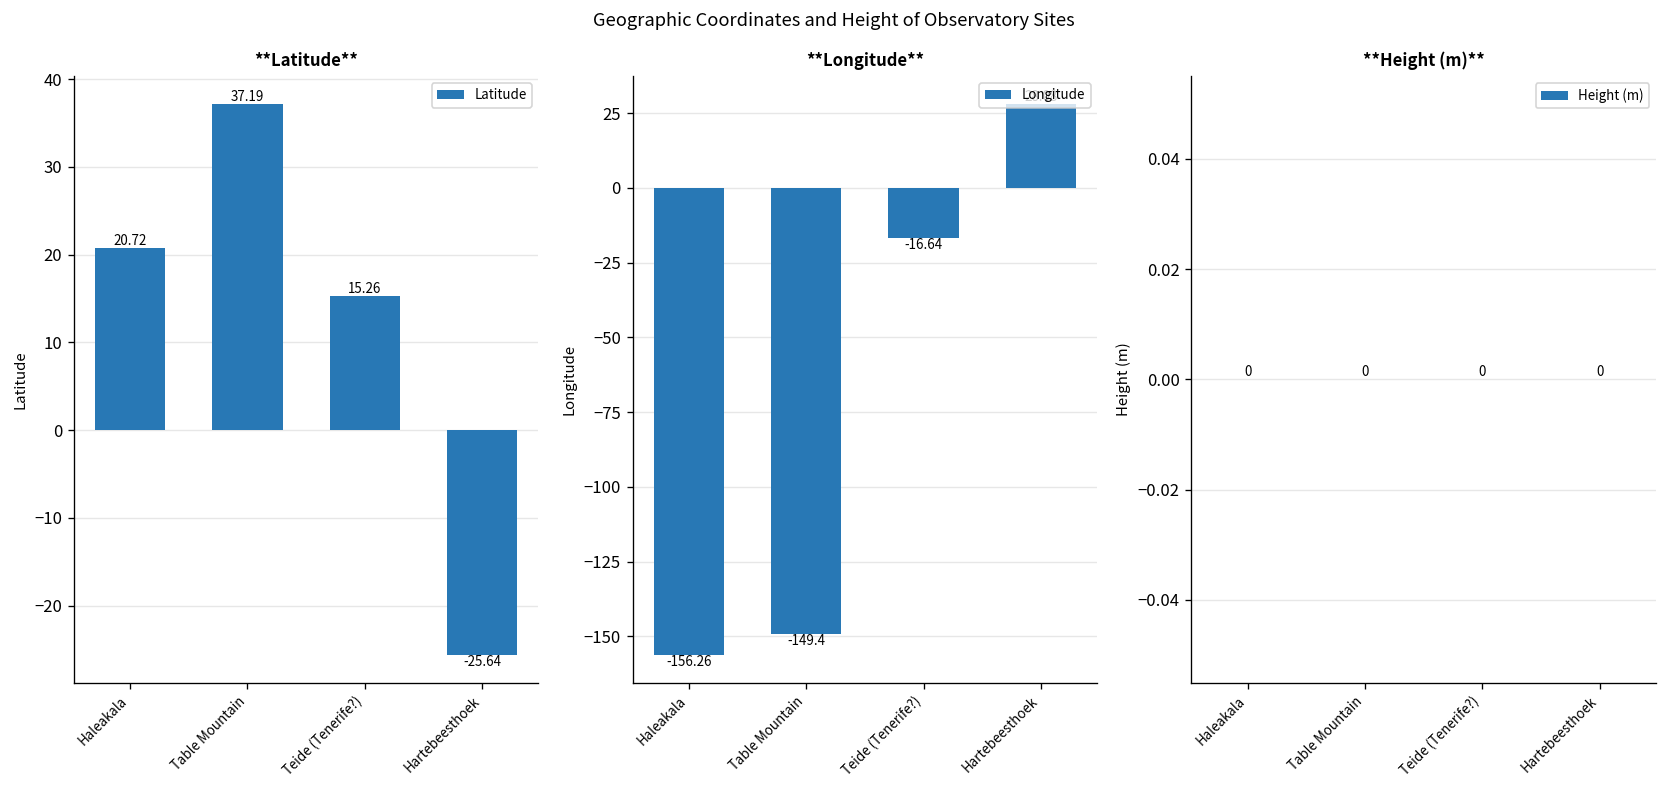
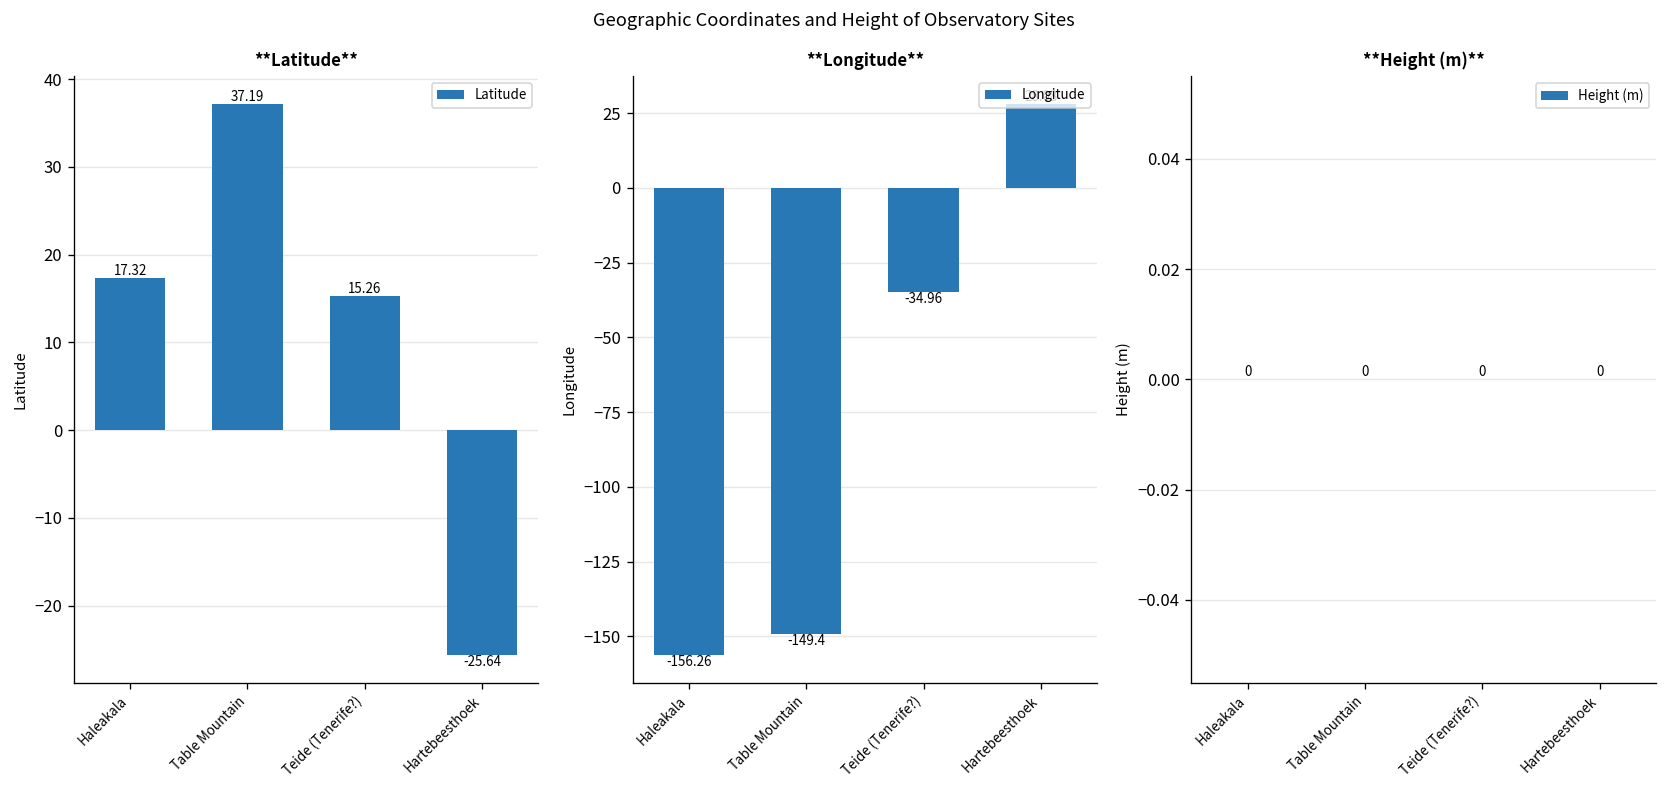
**Latitude**, Haleakala: 20.72 -> 17.32
**Longitude**, Teide (Tenerife?): -16.64 -> -34.96
